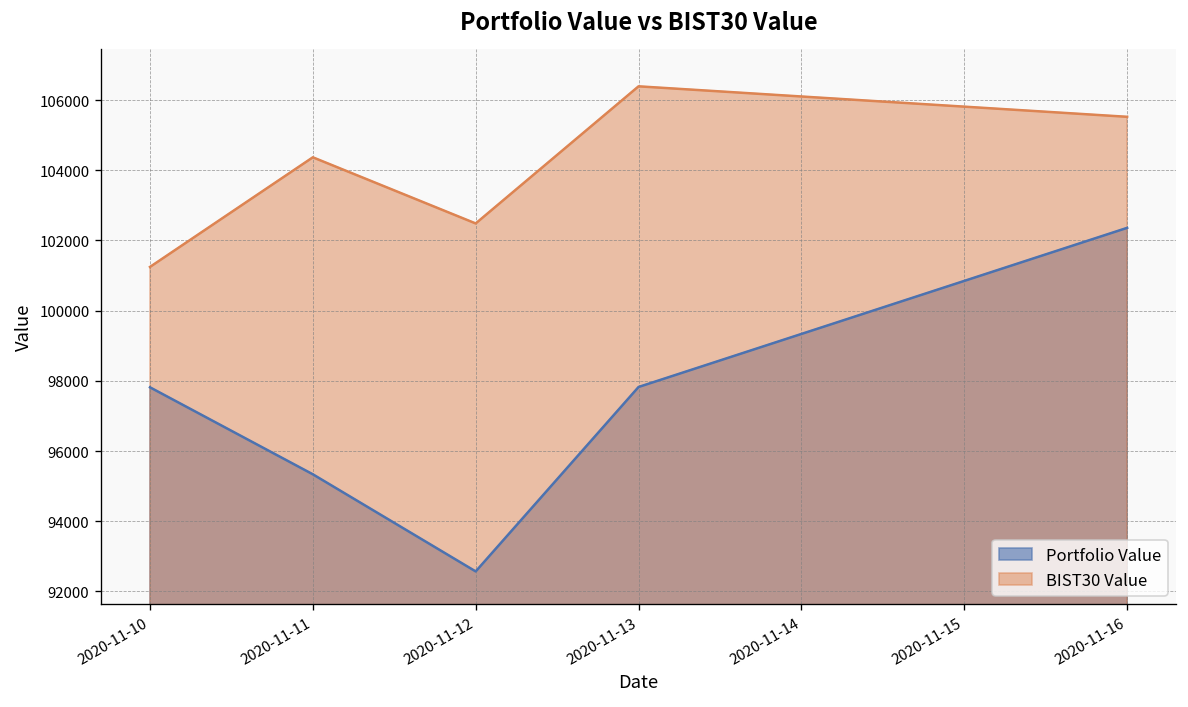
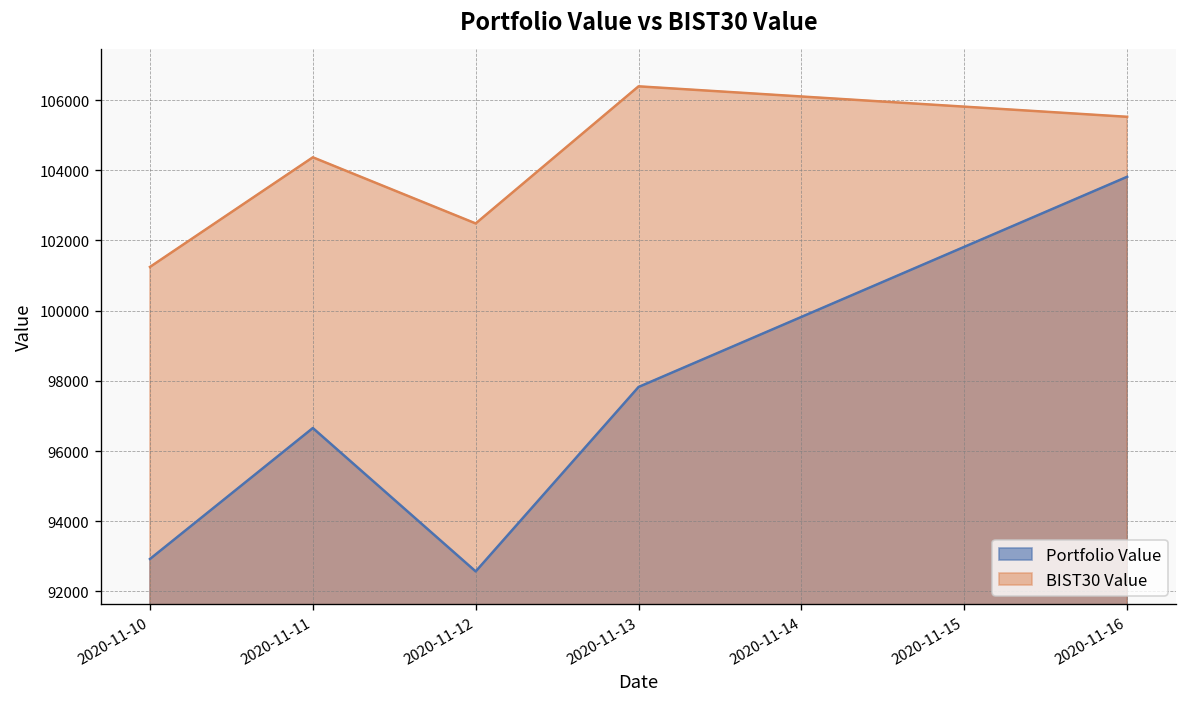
Portfolio Value, 2020-11-10: 97800 -> 92900
Portfolio Value, 2020-11-11: 95300 -> 96700
Portfolio Value, 2020-11-16: 102400 -> 103800
